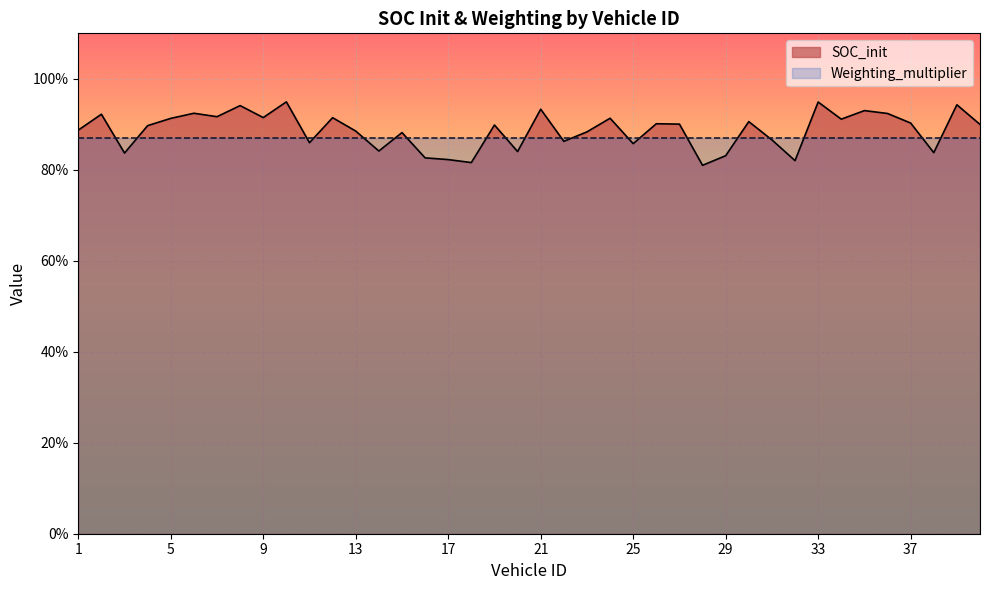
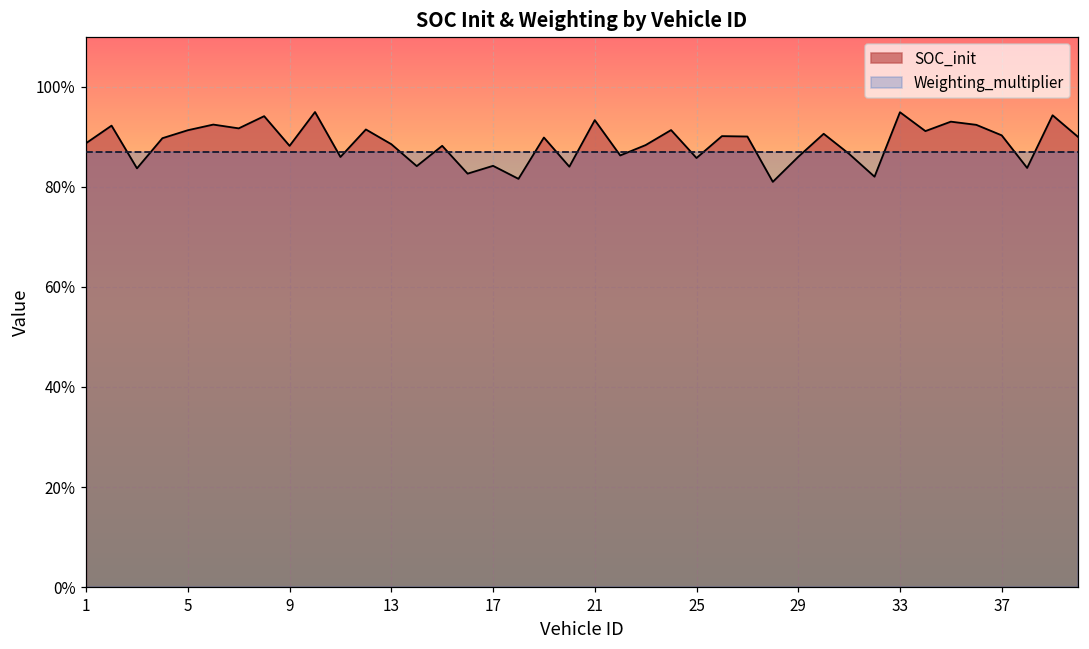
SOC_init, 9: 91% -> 88%
SOC_init, 17: 82% -> 84%
SOC_init, 29: 83% -> 86%
